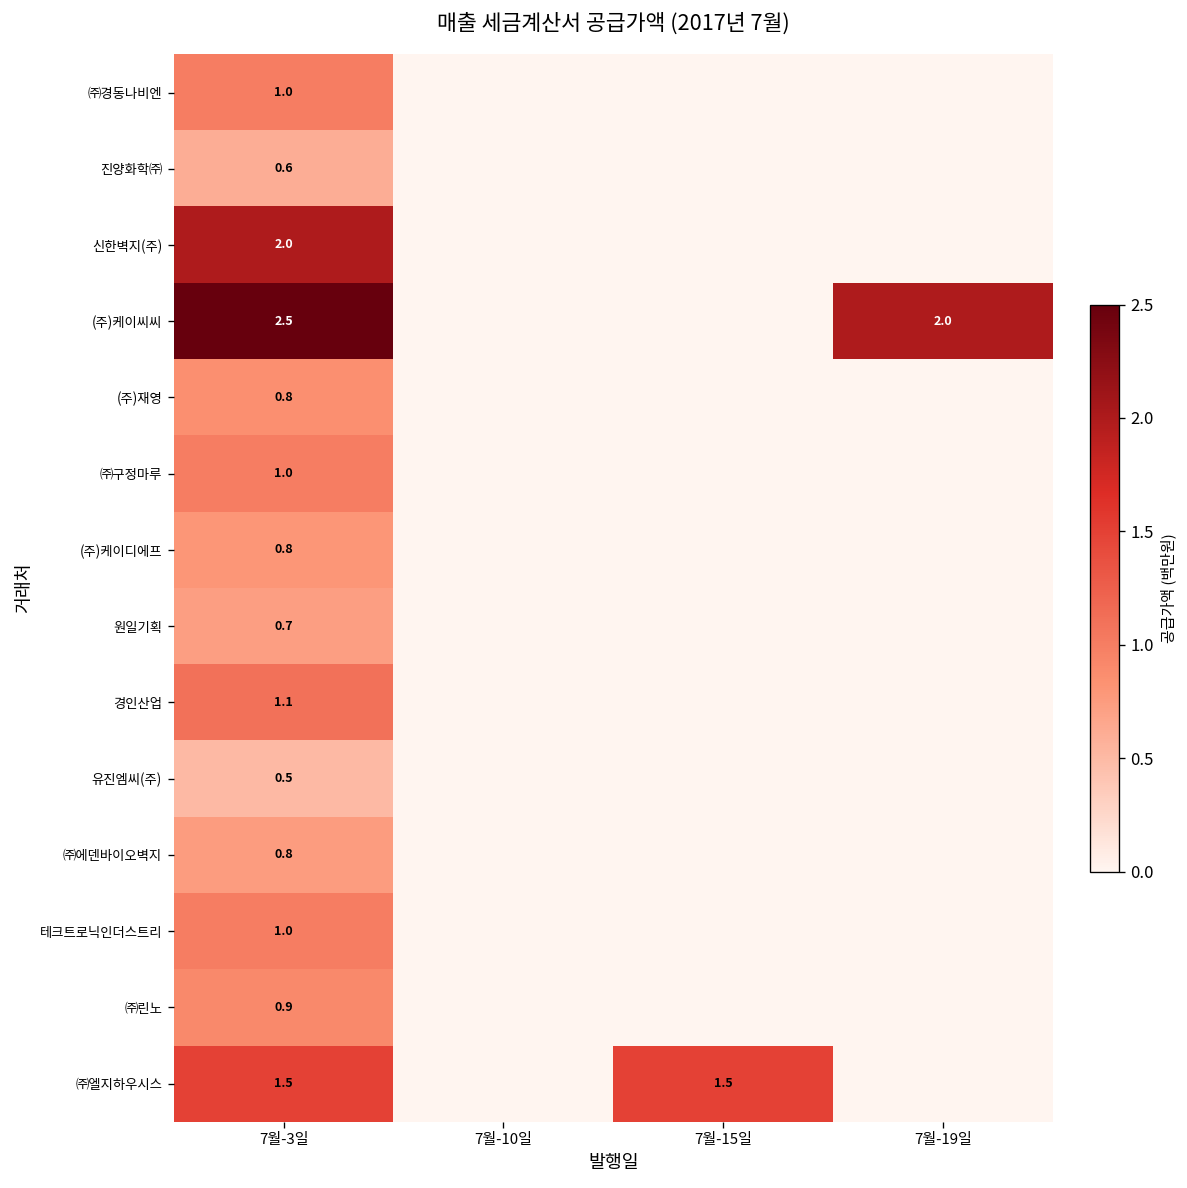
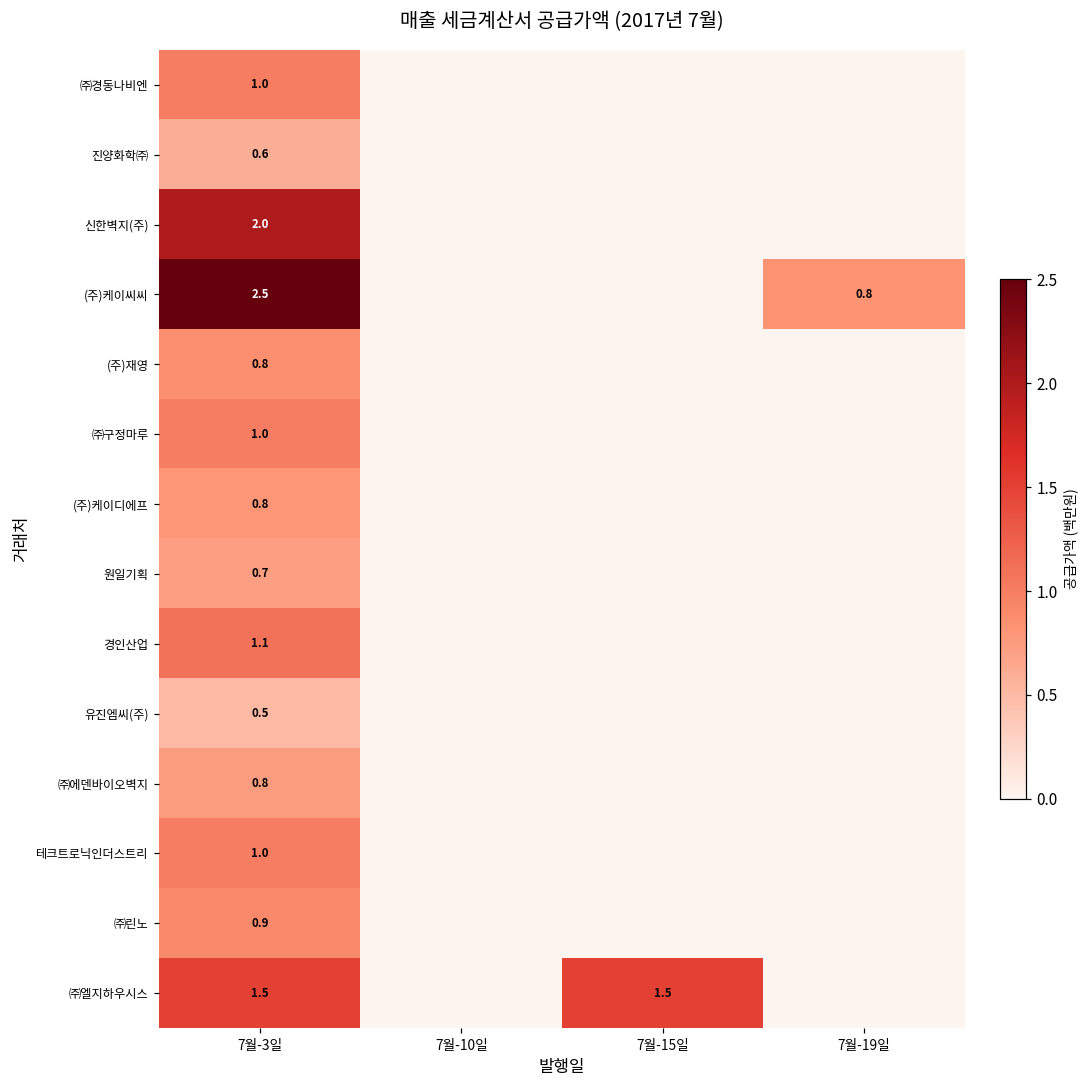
(주)케이씨씨, 7월-19일: 2.0 -> 0.8
